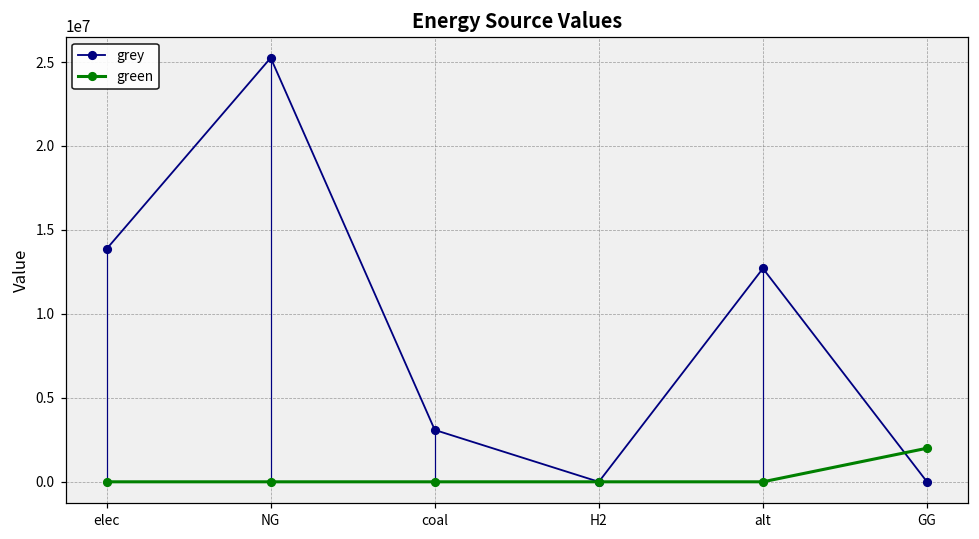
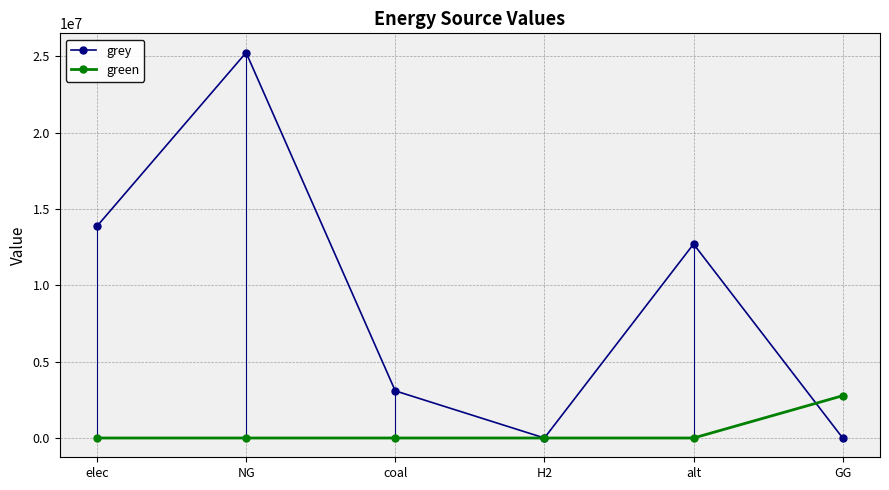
green, GG: 2000000 -> 2800000
